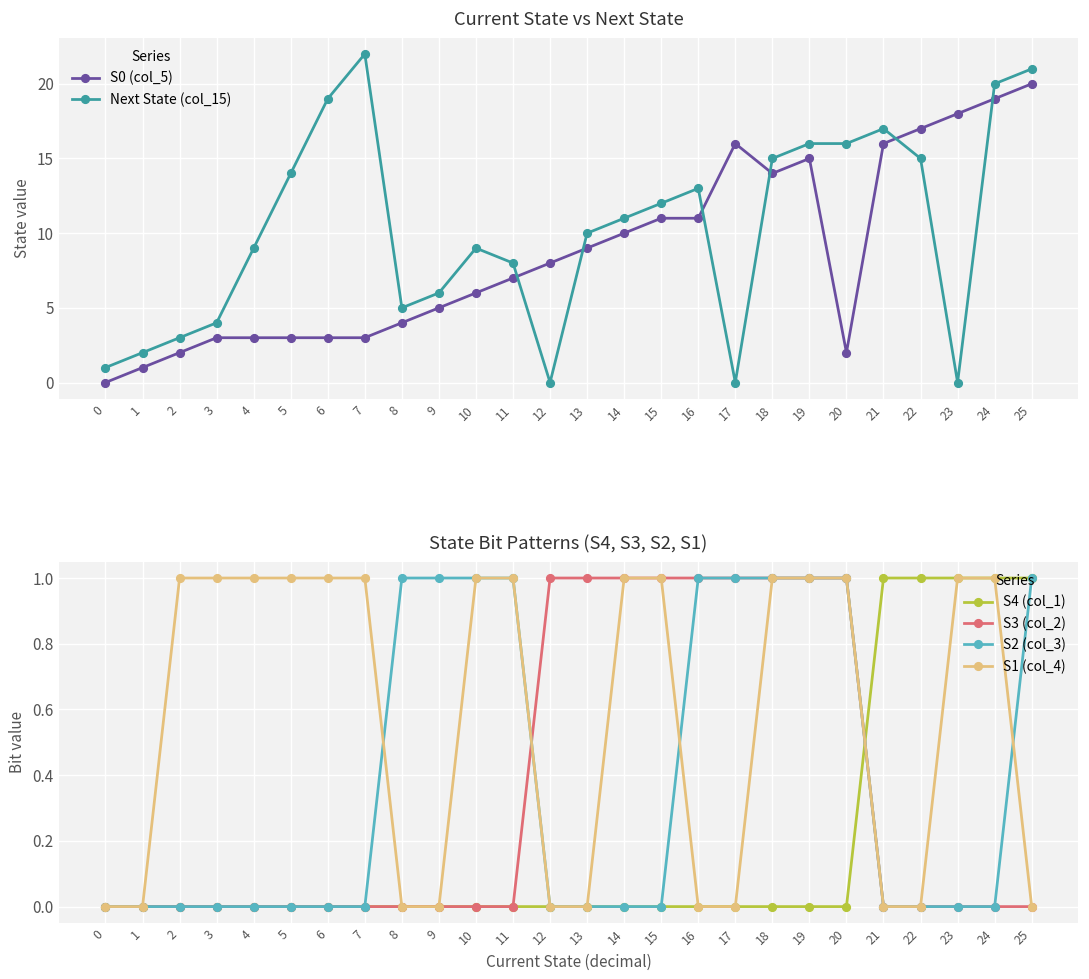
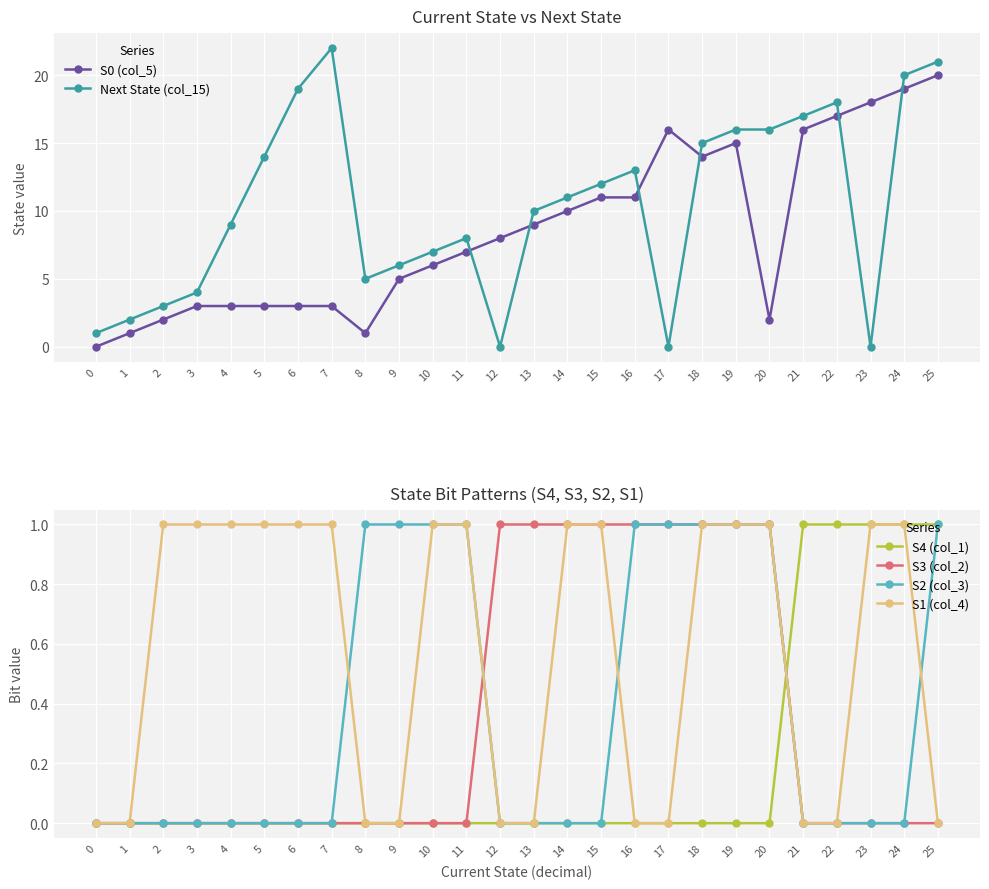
Current State vs Next State, S0 (col_5), 8: 4 -> 1
Current State vs Next State, Next State (col_15), 10: 9 -> 7
Current State vs Next State, Next State (col_15), 22: 15 -> 18
